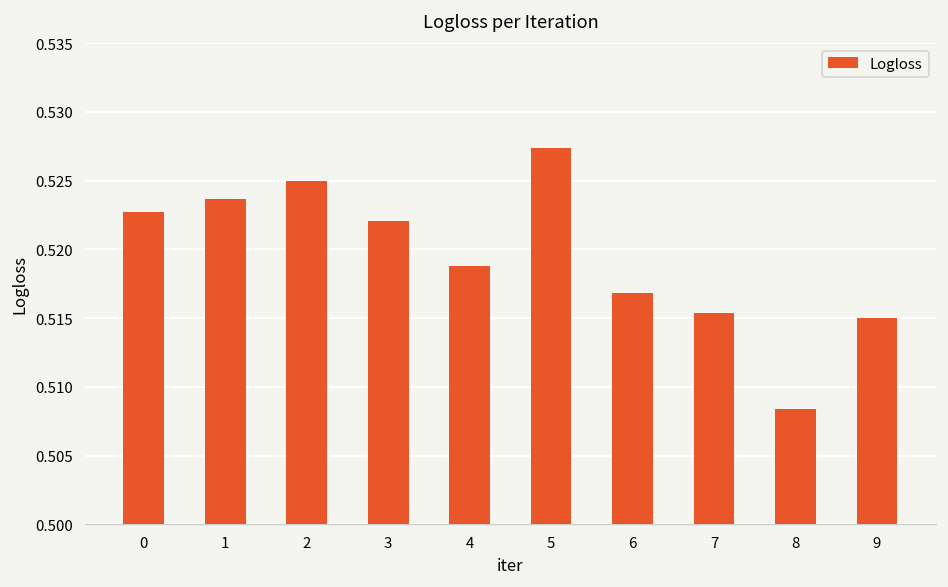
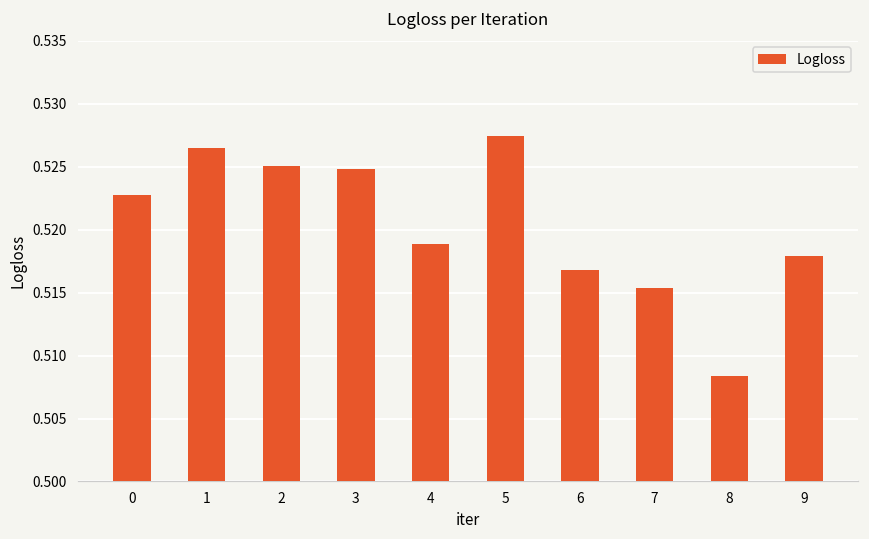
1: 0.5237 -> 0.5265
3: 0.5221 -> 0.5248
9: 0.5150 -> 0.5179
